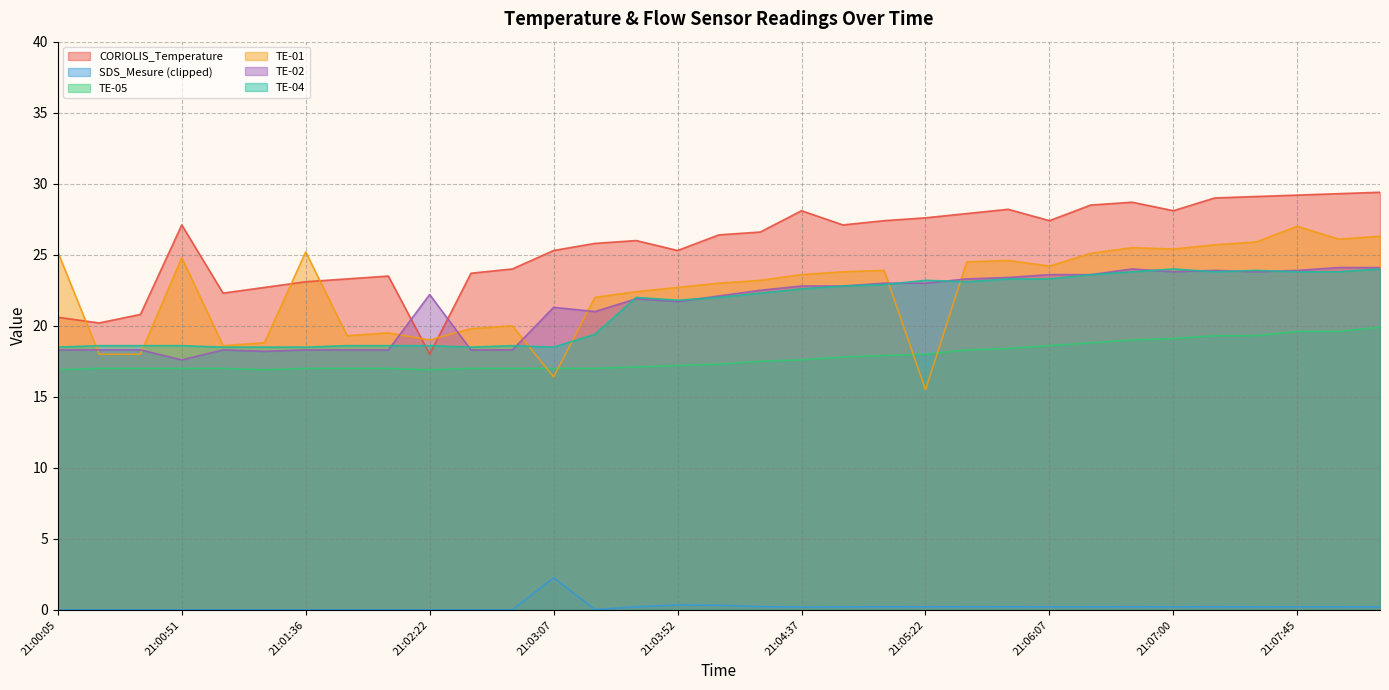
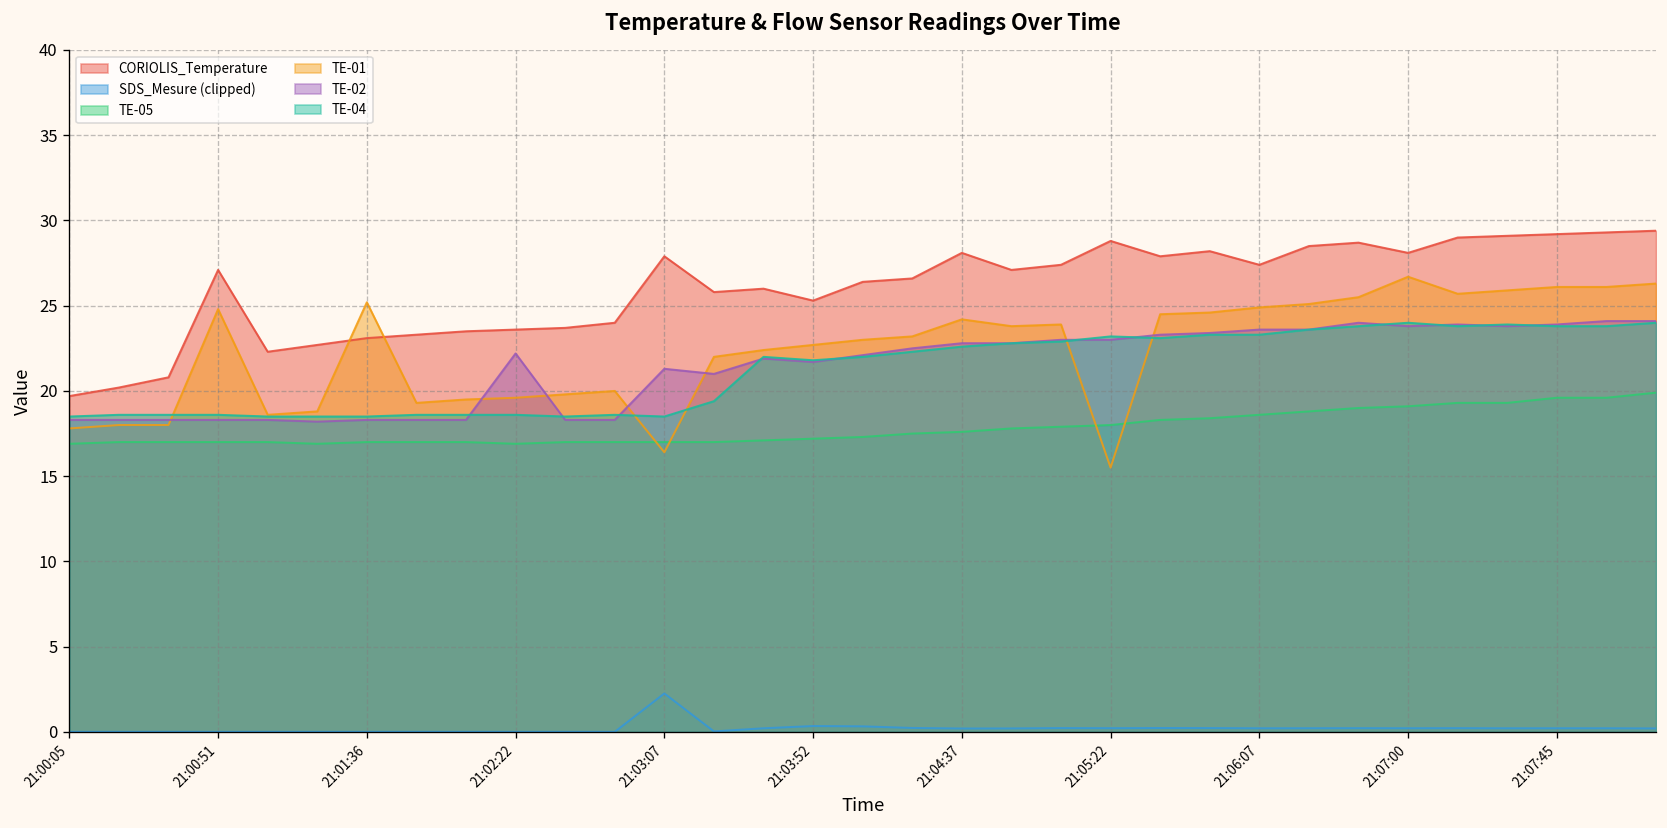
CORIOLIS_Temperature, 21:00:05: 20.6 -> 19.7
TE-01, 21:00:05: 25.2 -> 17.8
TE-02, 21:00:51: 17.6 -> 18.3
CORIOLIS_Temperature, 21:02:22: 18.0 -> 23.6
TE-01, 21:02:22: 19.0 -> 19.6
CORIOLIS_Temperature, 21:03:07: 25.3 -> 27.9
TE-01, 21:04:37: 23.6 -> 24.2
CORIOLIS_Temperature, 21:05:22: 27.6 -> 28.8
TE-01, 21:06:07: 24.2 -> 24.9
TE-01, 21:07:00: 25.4 -> 26.7
TE-01, 21:07:45: 27.0 -> 26.1
